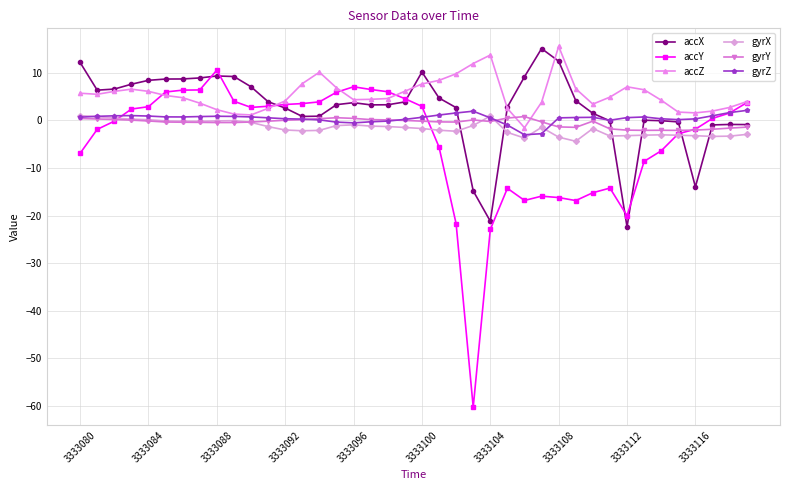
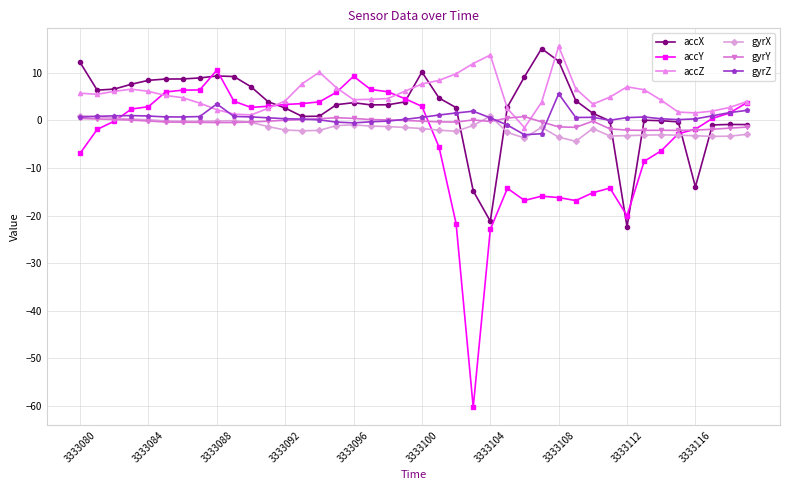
gyrZ, 3333088: 1 -> 3
accY, 3333096: 7 -> 9
gyrZ, 3333108: 1 -> 6
